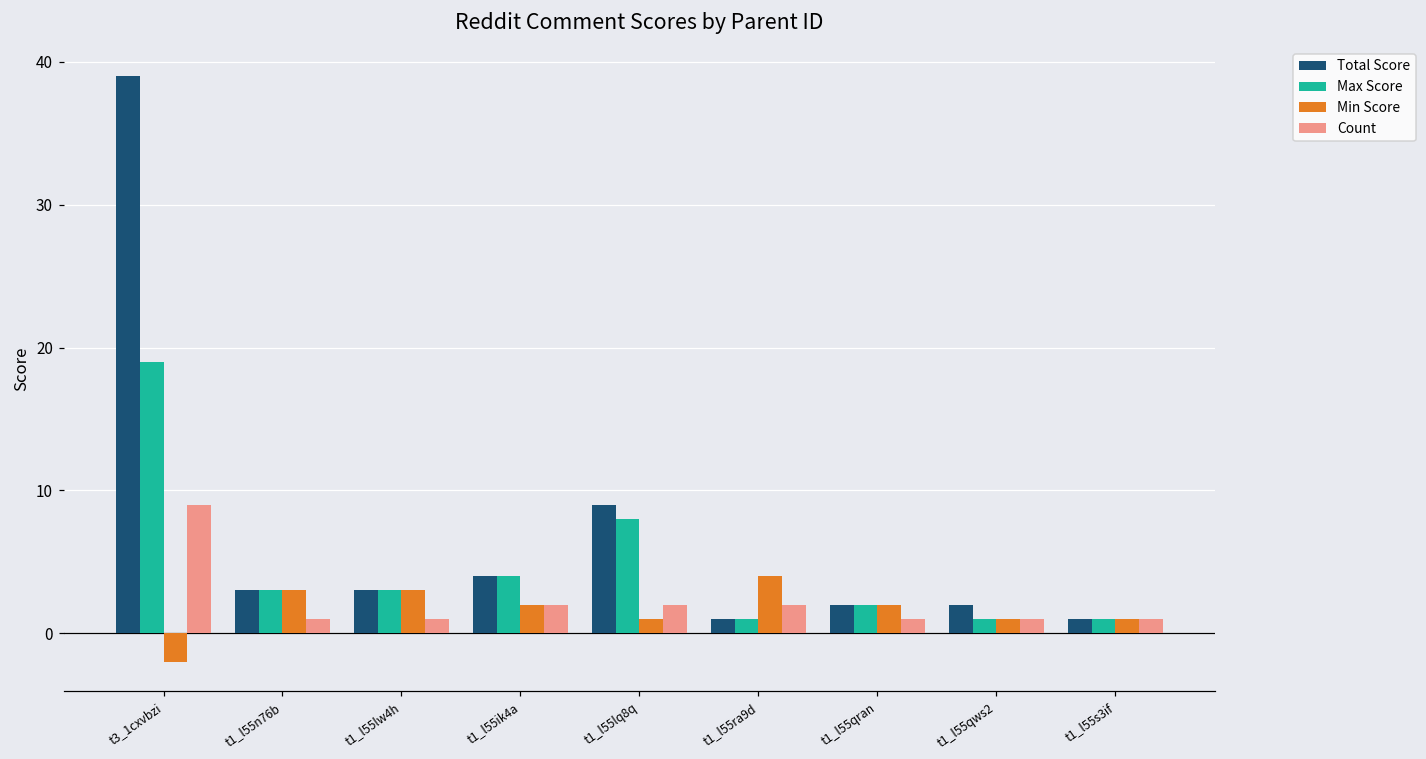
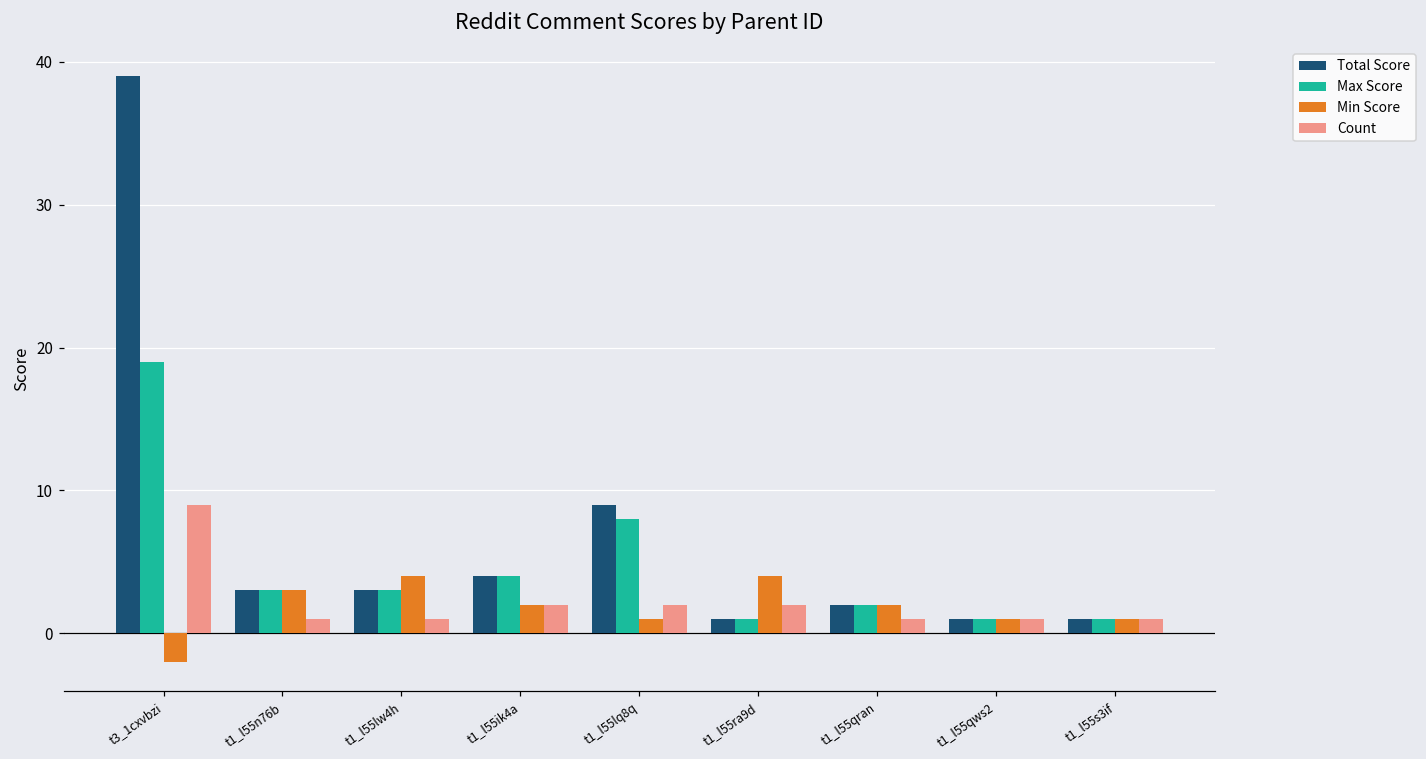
Min Score, t1_l55lw4h: 3 -> 4
Total Score, t1_l55qws2: 2 -> 1
